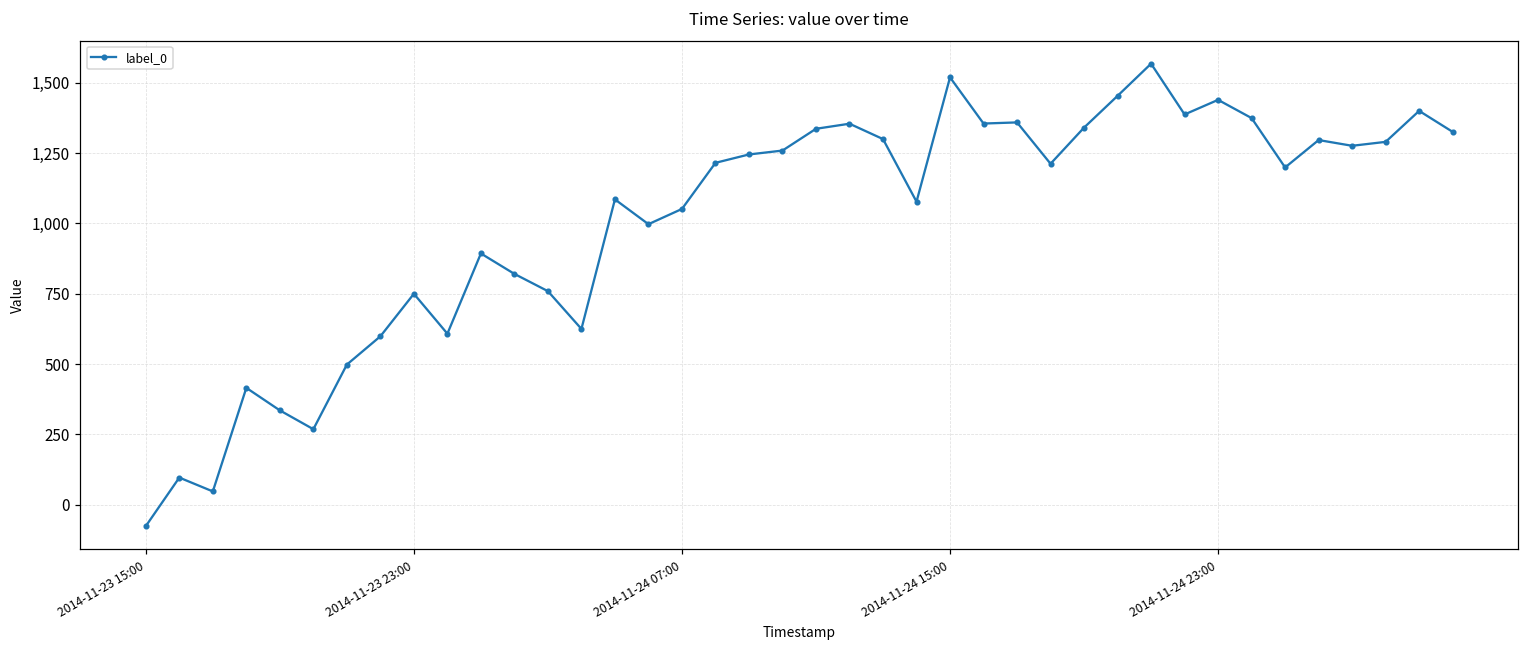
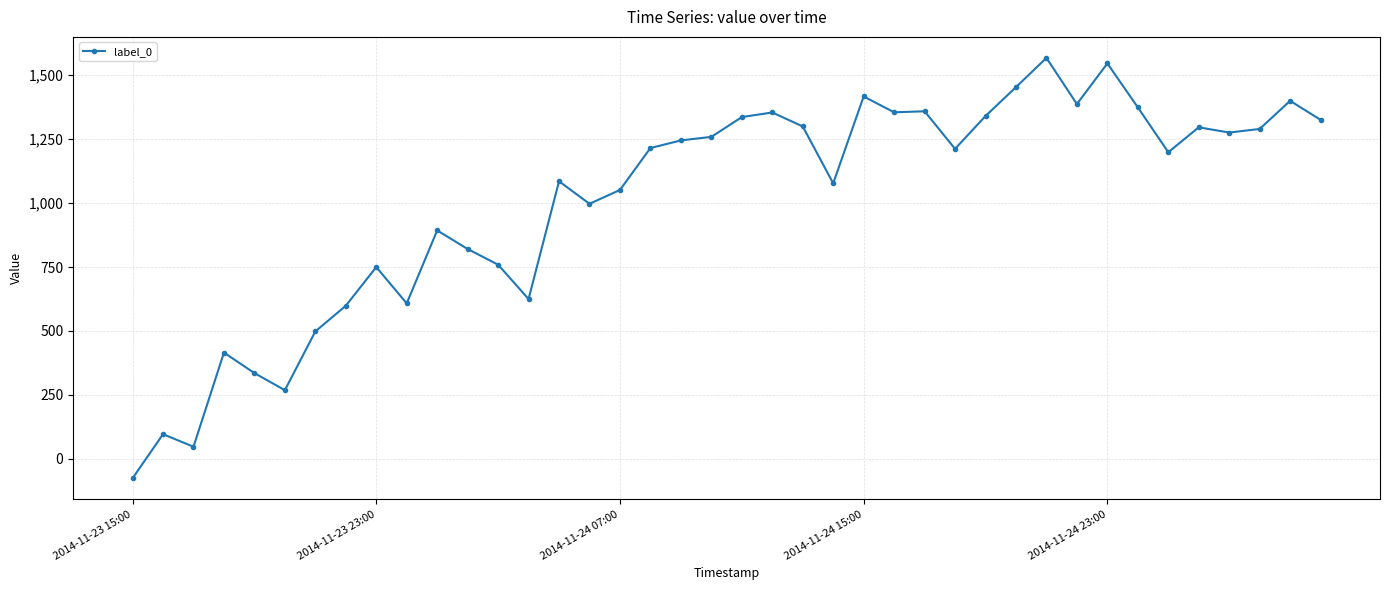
2014-11-24 15:00: 1,520 -> 1,420
2014-11-24 23:00: 1,440 -> 1,550
